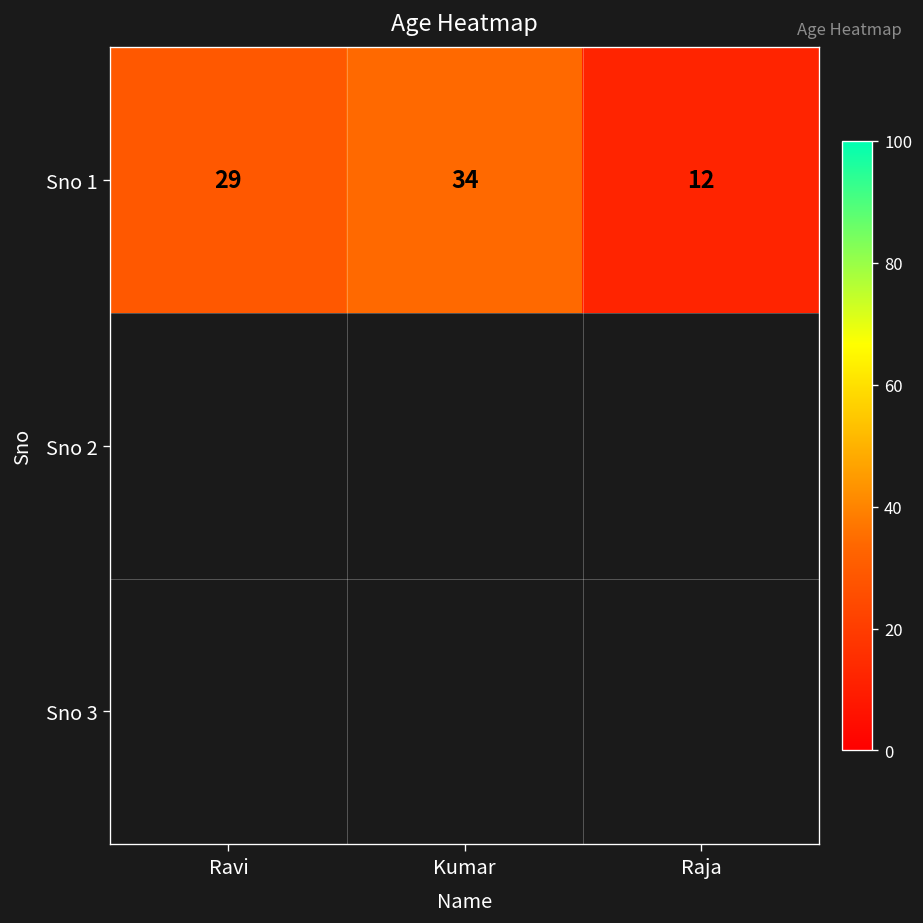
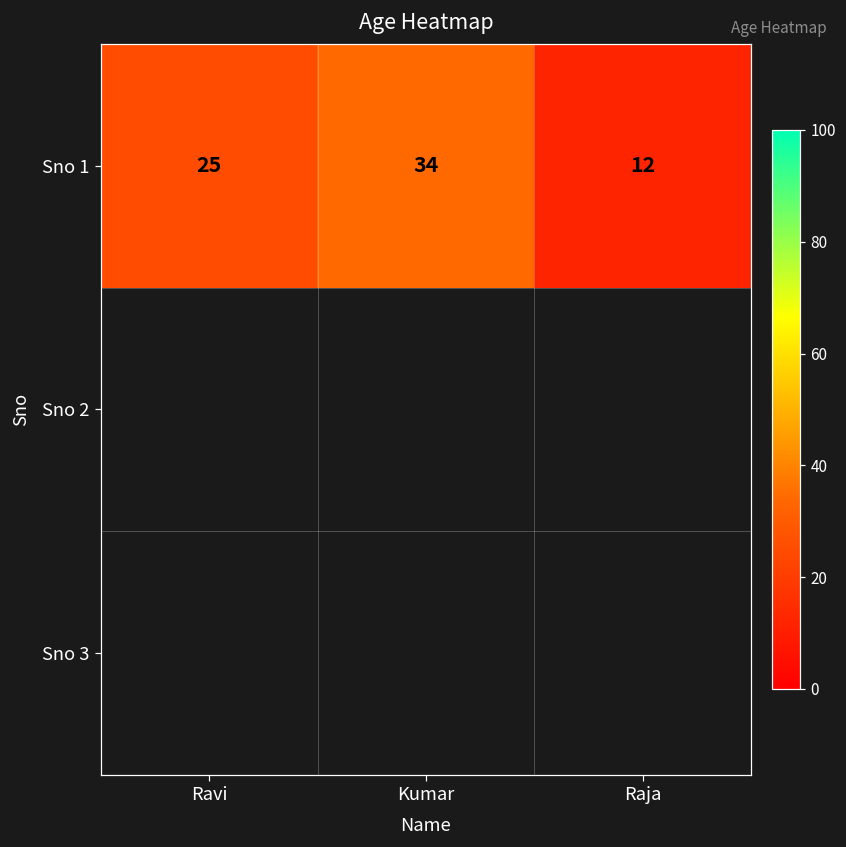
Sno 1, Ravi: 29 -> 25
